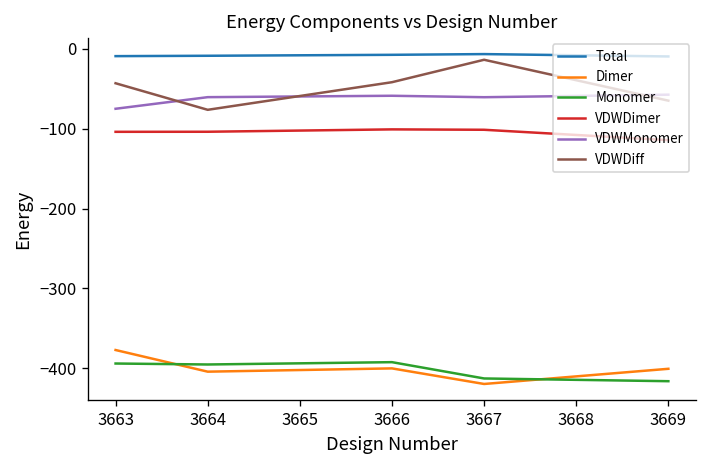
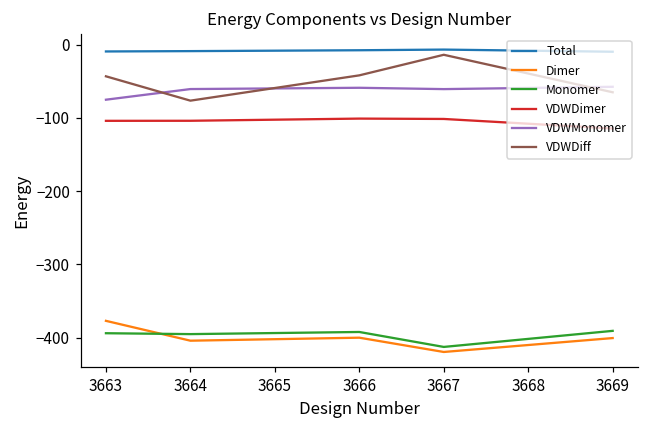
Monomer, 3669: -420 -> -390
